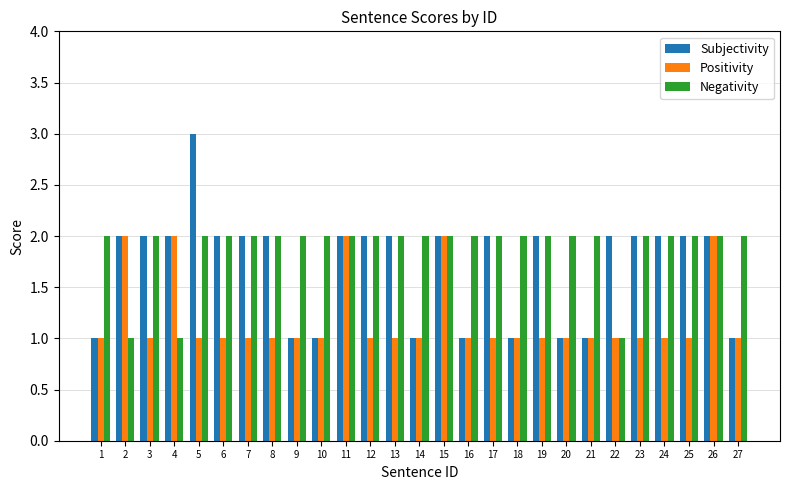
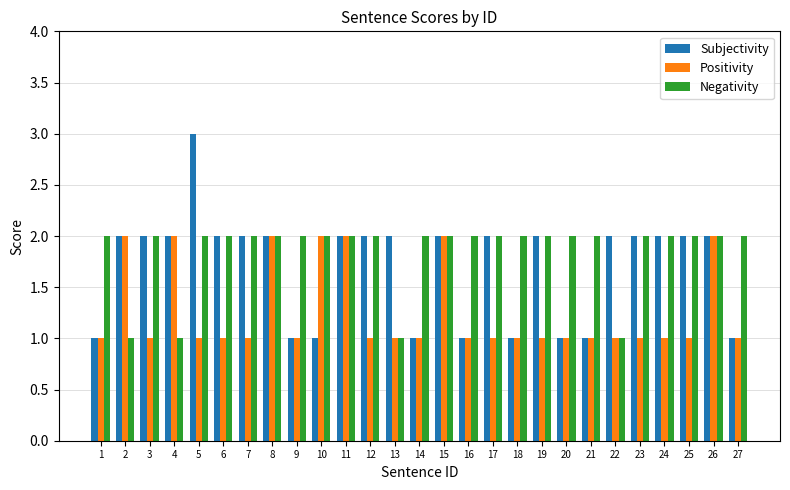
Positivity, 8: 1 -> 2
Positivity, 10: 1 -> 2
Negativity, 13: 2 -> 1
